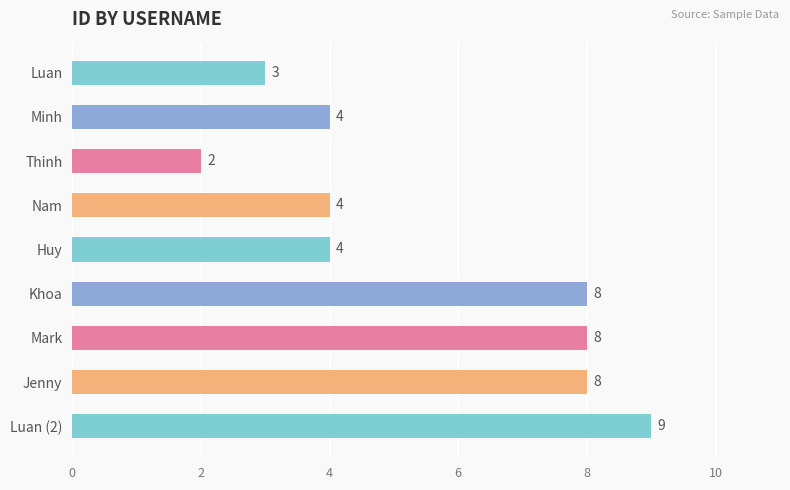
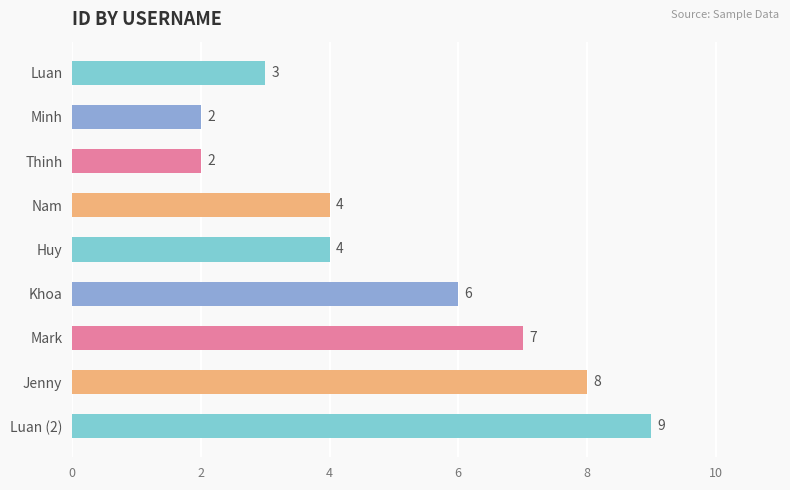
Minh: 4 -> 2
Khoa: 8 -> 6
Mark: 8 -> 7
